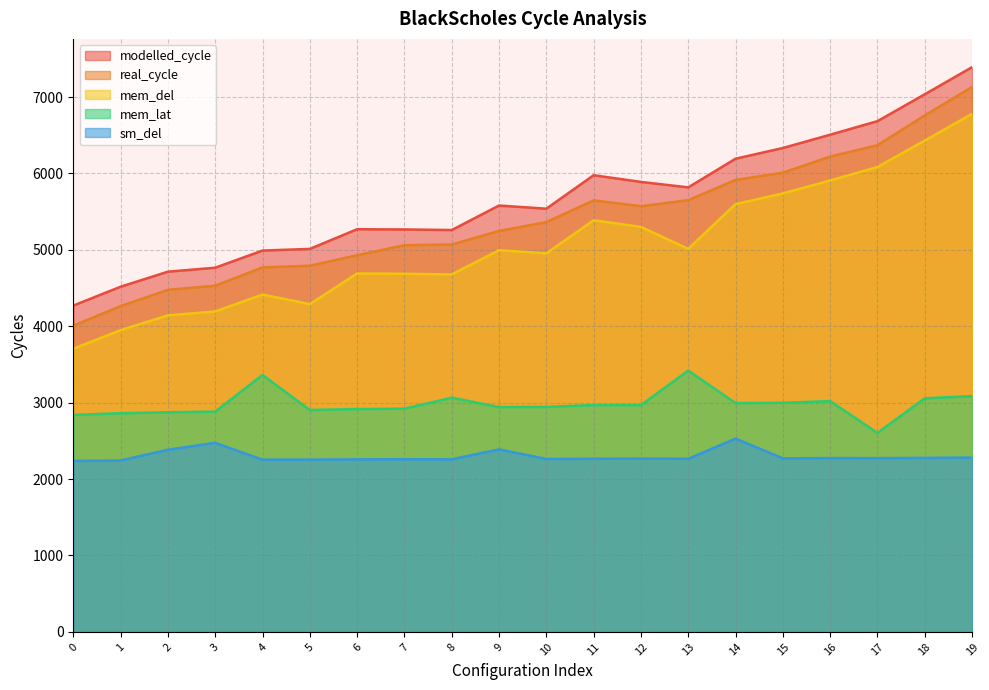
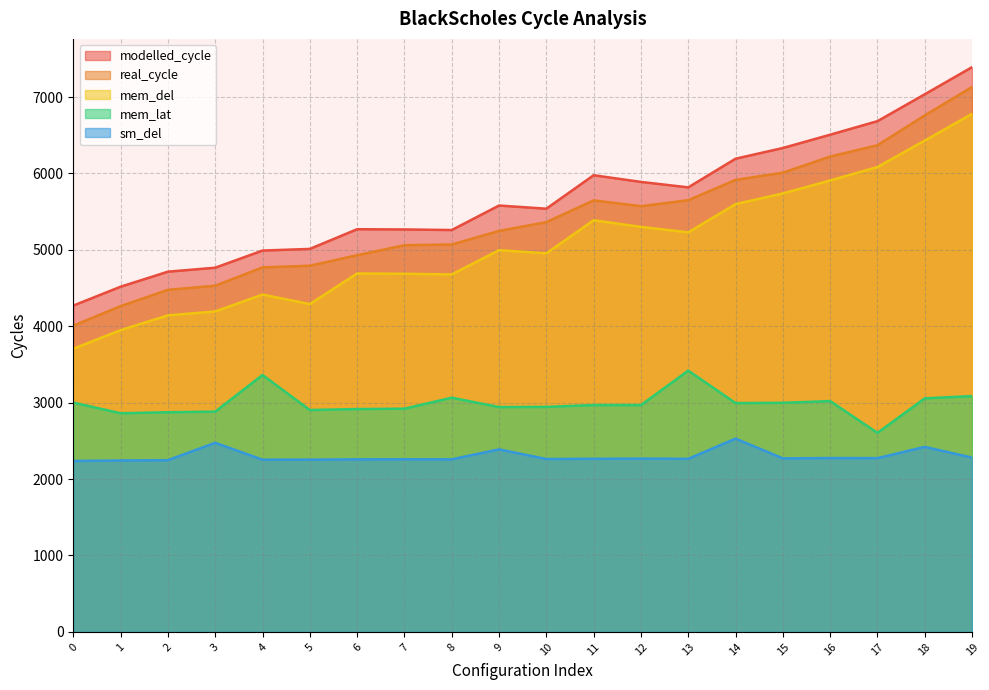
mem_lat, 0: 2800 -> 3000
sm_del, 2: 2400 -> 2200
mem_del, 13: 5000 -> 5200
sm_del, 18: 2300 -> 2400
